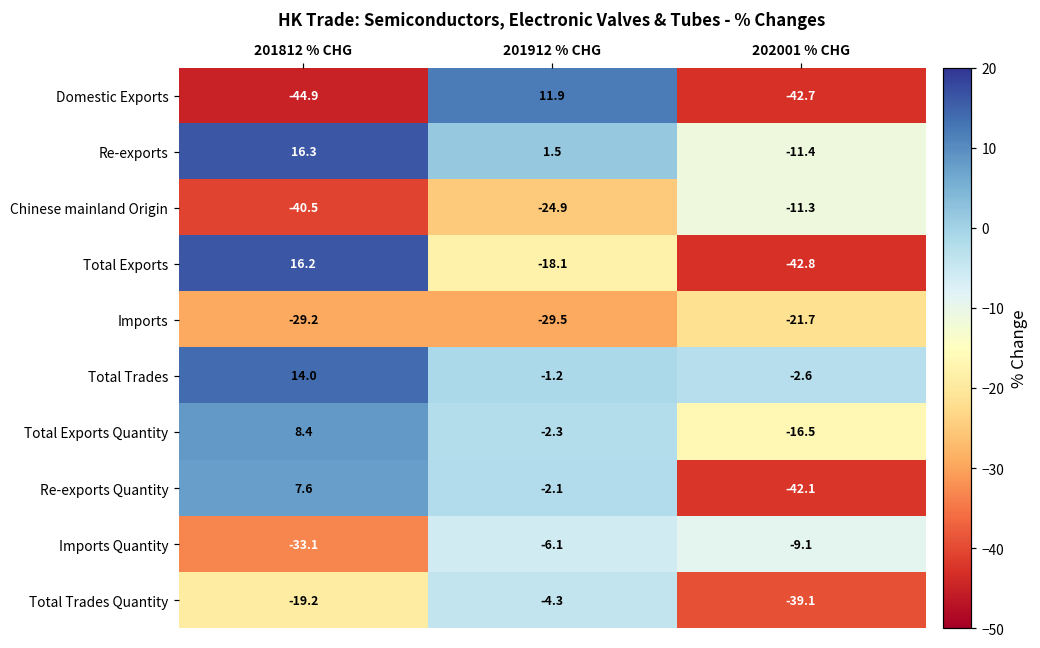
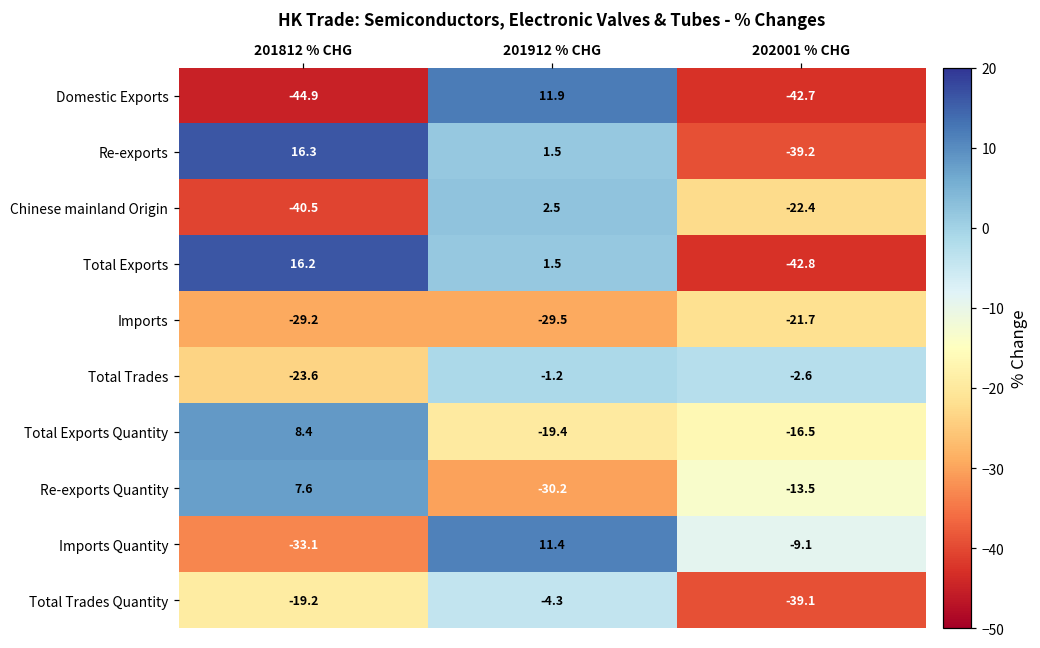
Re-exports, 202001 % CHG: -11.4 -> -39.2
Chinese mainland Origin, 201912 % CHG: -24.9 -> 2.5
Chinese mainland Origin, 202001 % CHG: -11.3 -> -22.4
Total Exports, 201912 % CHG: -18.1 -> 1.5
Total Trades, 201812 % CHG: 14.0 -> -23.6
Total Exports Quantity, 201912 % CHG: -2.3 -> -19.4
Re-exports Quantity, 201912 % CHG: -2.1 -> -30.2
Re-exports Quantity, 202001 % CHG: -42.1 -> -13.5
Imports Quantity, 201912 % CHG: -6.1 -> 11.4
